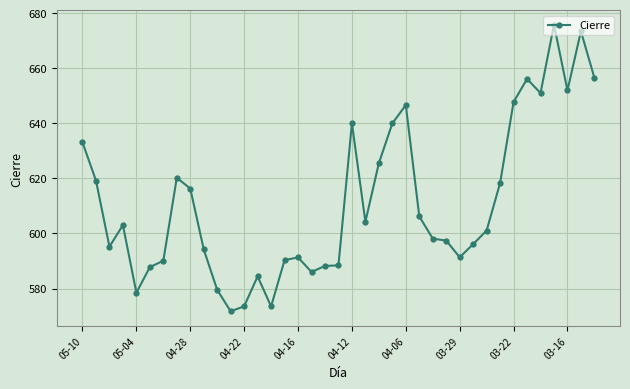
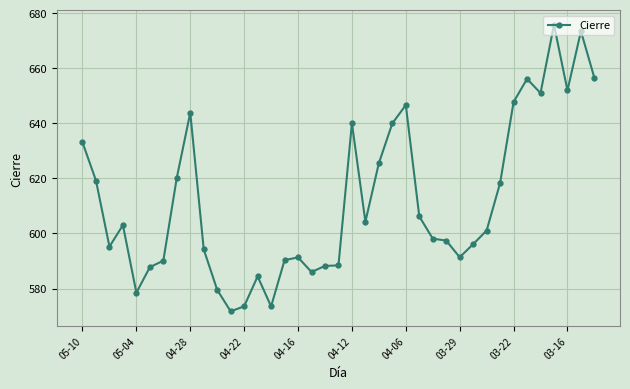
04-28: 616 -> 644
